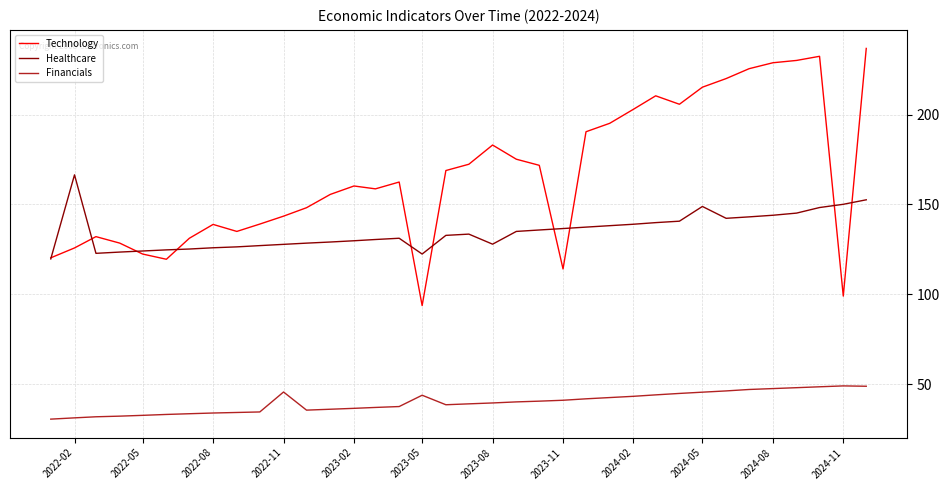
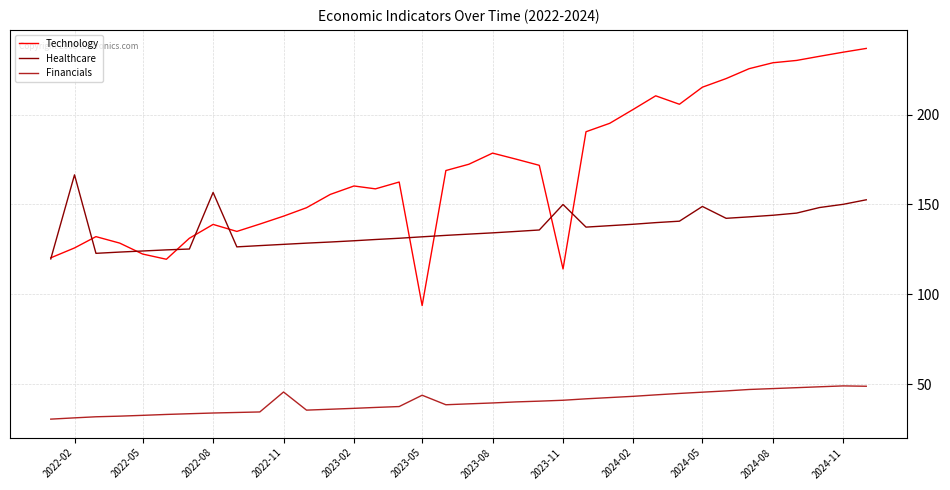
Healthcare, 2022-08: 126 -> 157
Healthcare, 2023-05: 122 -> 132
Technology, 2023-08: 183 -> 179
Healthcare, 2023-08: 128 -> 134
Healthcare, 2023-11: 137 -> 150
Technology, 2024-11: 99 -> 235
